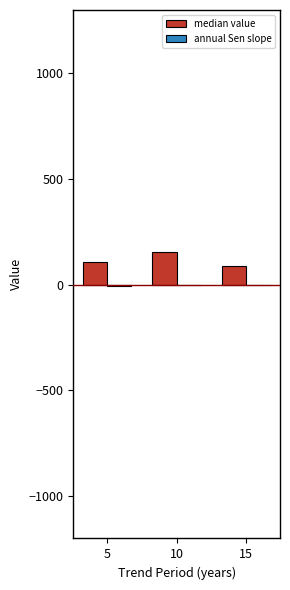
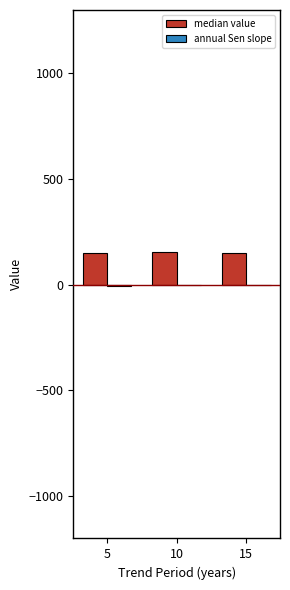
median value, 5: 110 -> 150
median value, 15: 90 -> 150
